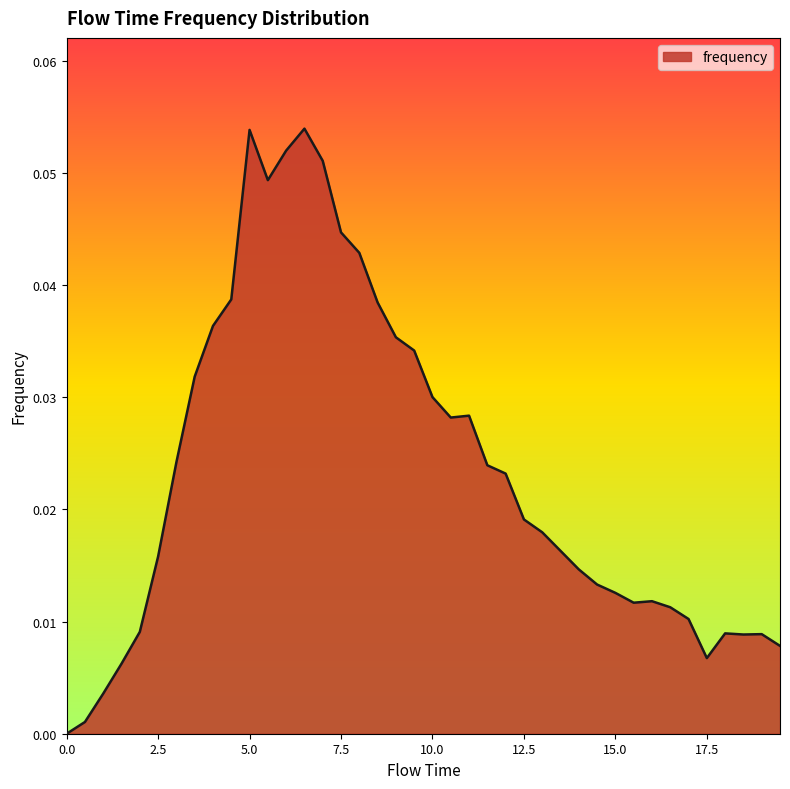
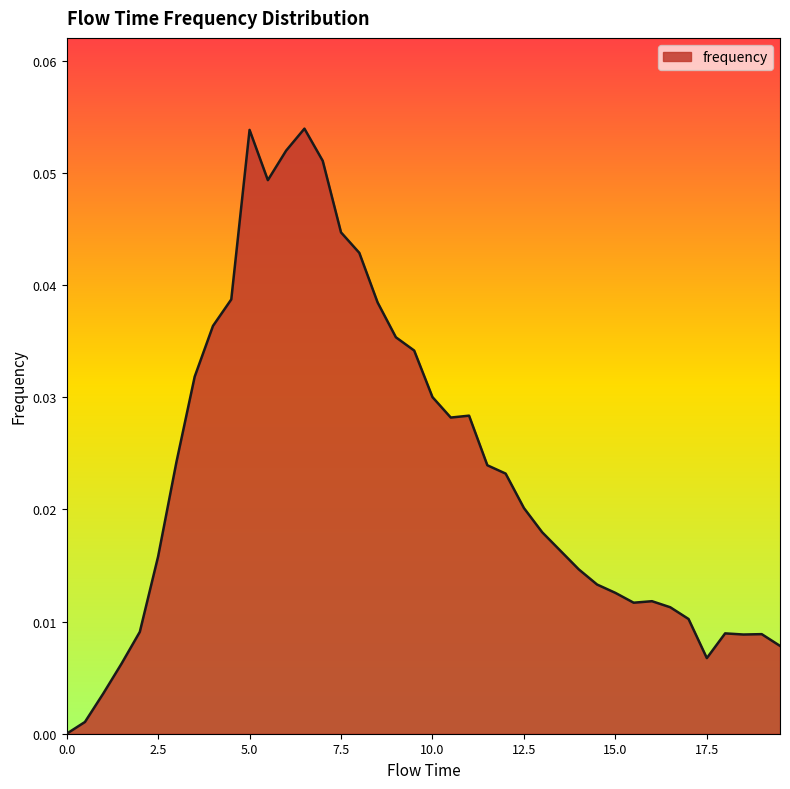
12.5: 0.0191 -> 0.0201
